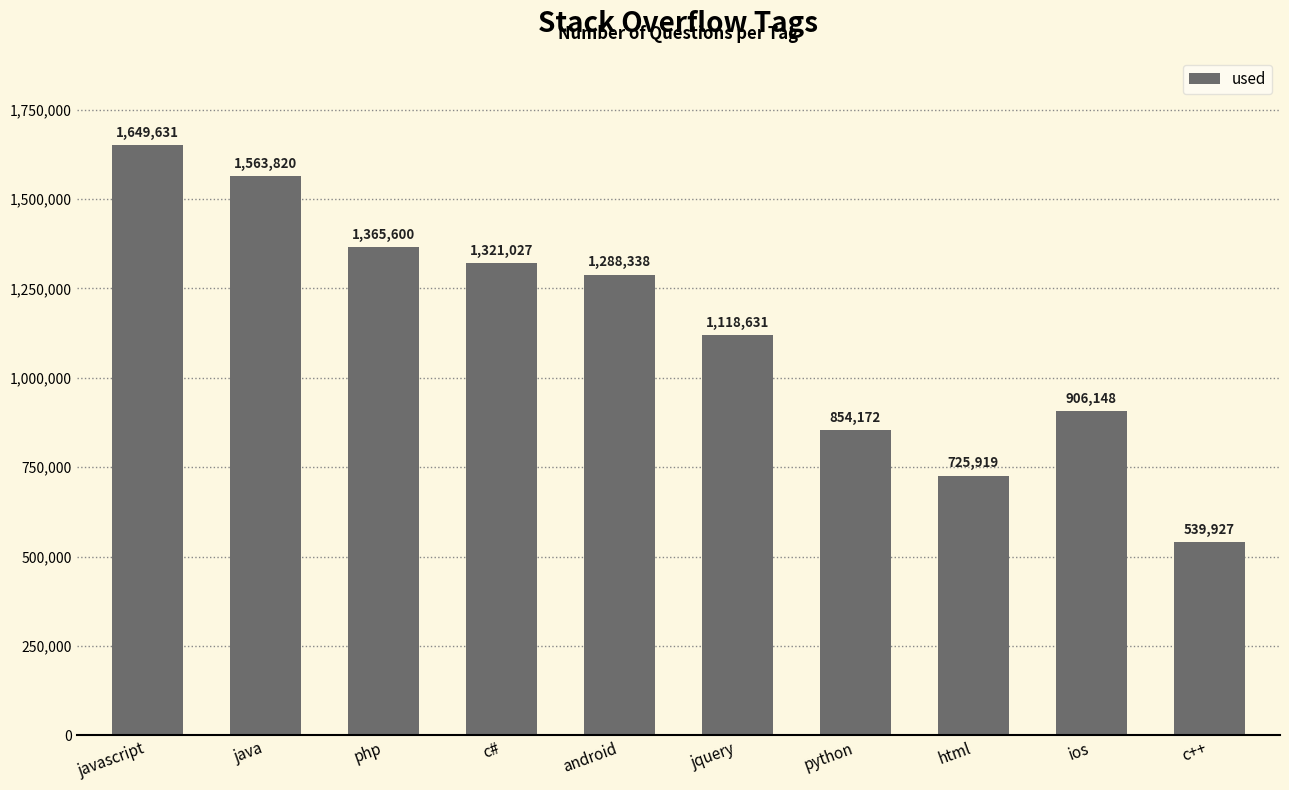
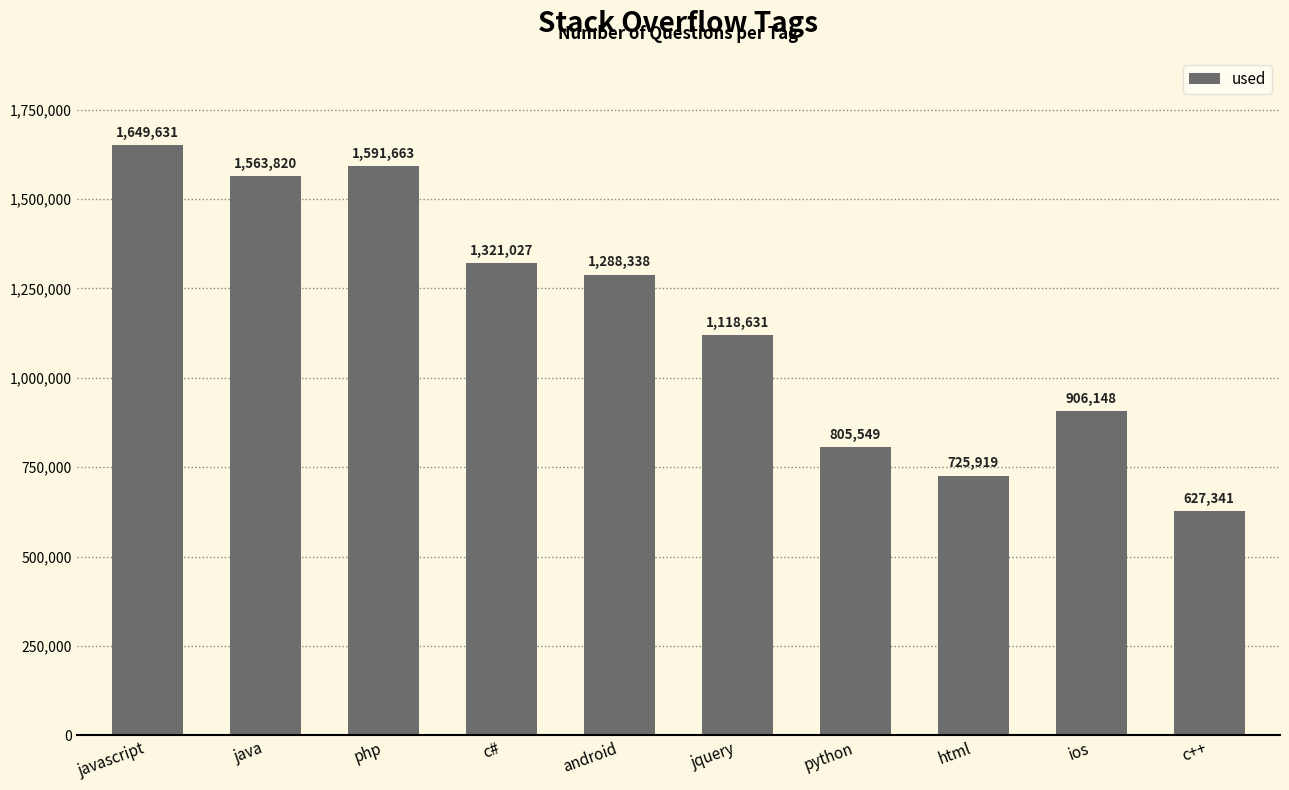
php: 1,365,600 -> 1,591,663
python: 854,172 -> 805,549
c++: 539,927 -> 627,341
